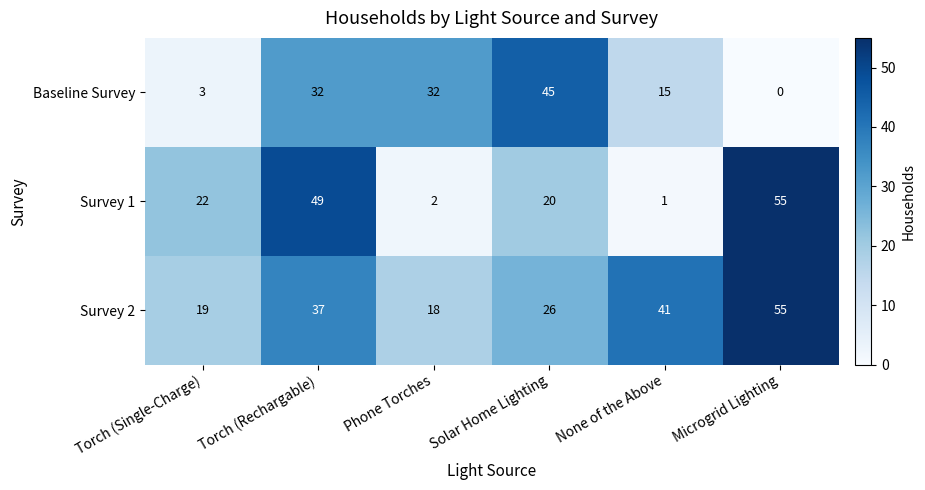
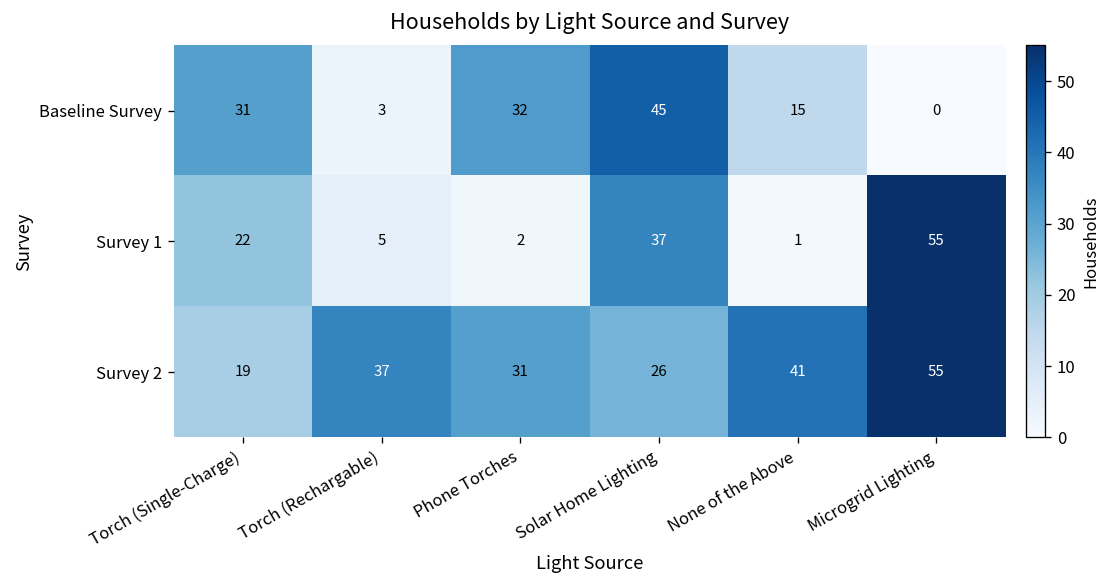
Baseline Survey, Torch (Single-Charge): 3 -> 31
Baseline Survey, Torch (Rechargable): 32 -> 3
Survey 1, Torch (Rechargable): 49 -> 5
Survey 1, Solar Home Lighting: 20 -> 37
Survey 2, Phone Torches: 18 -> 31
